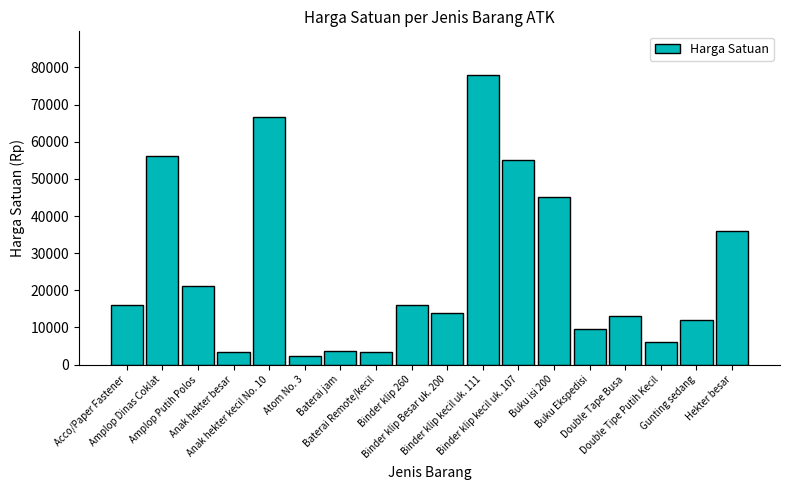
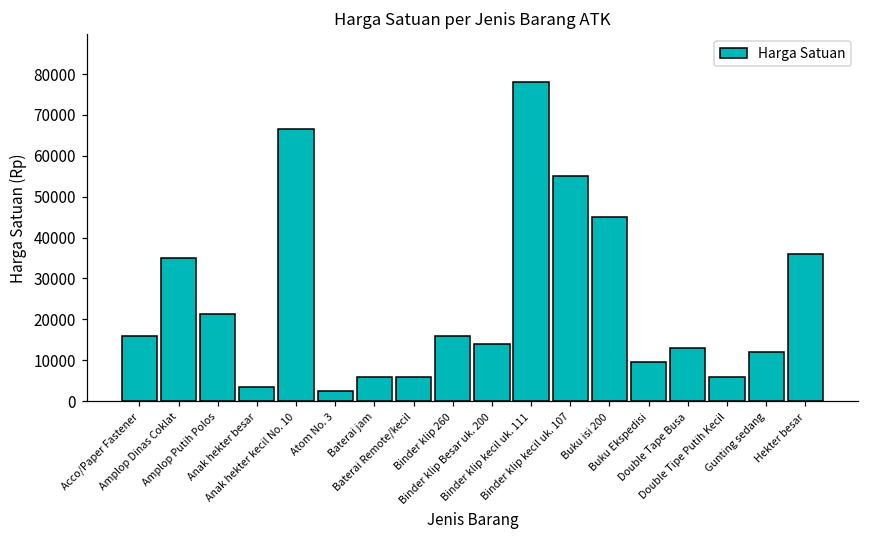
Amplop Dinas Coklat: 56000 -> 35000
Baterai jam: 4000 -> 6000
Baterai Remote/kecil: 4000 -> 6000
